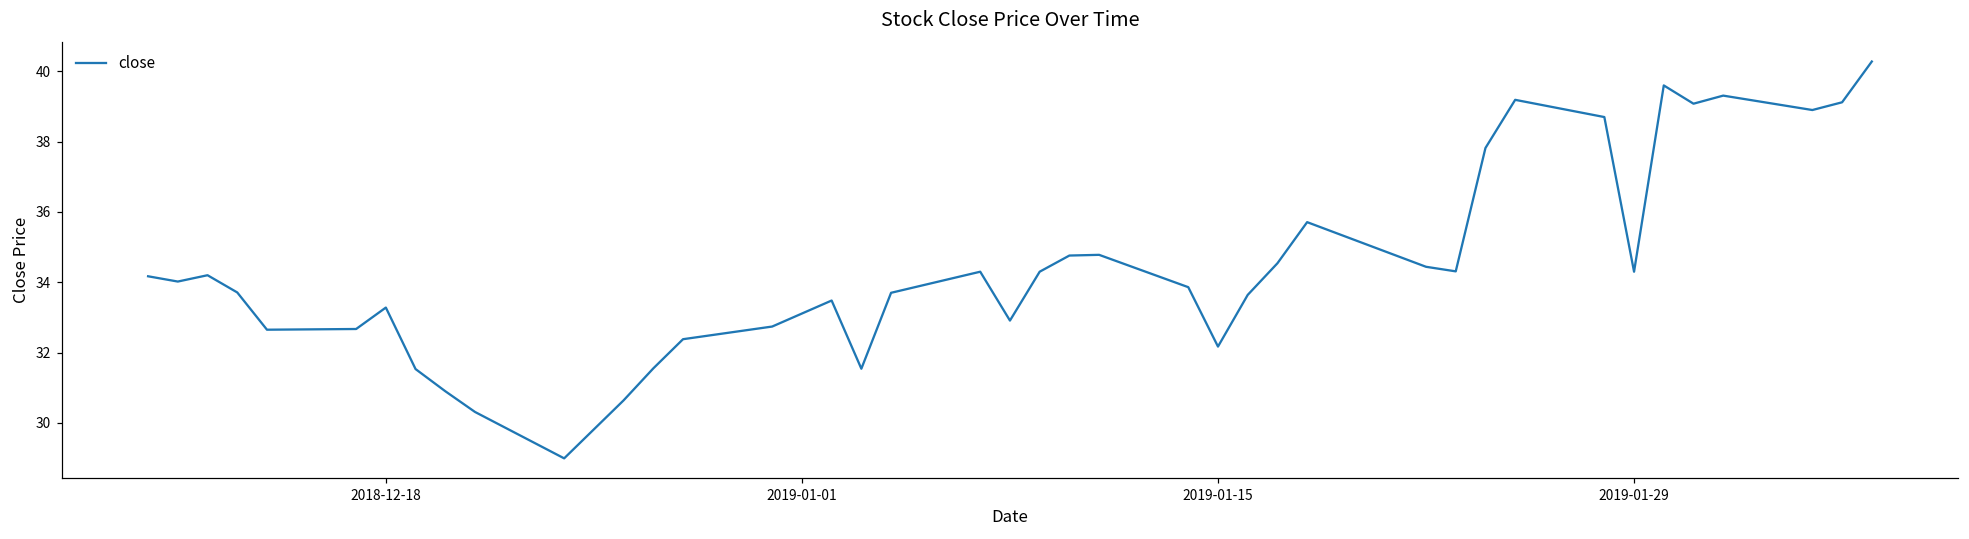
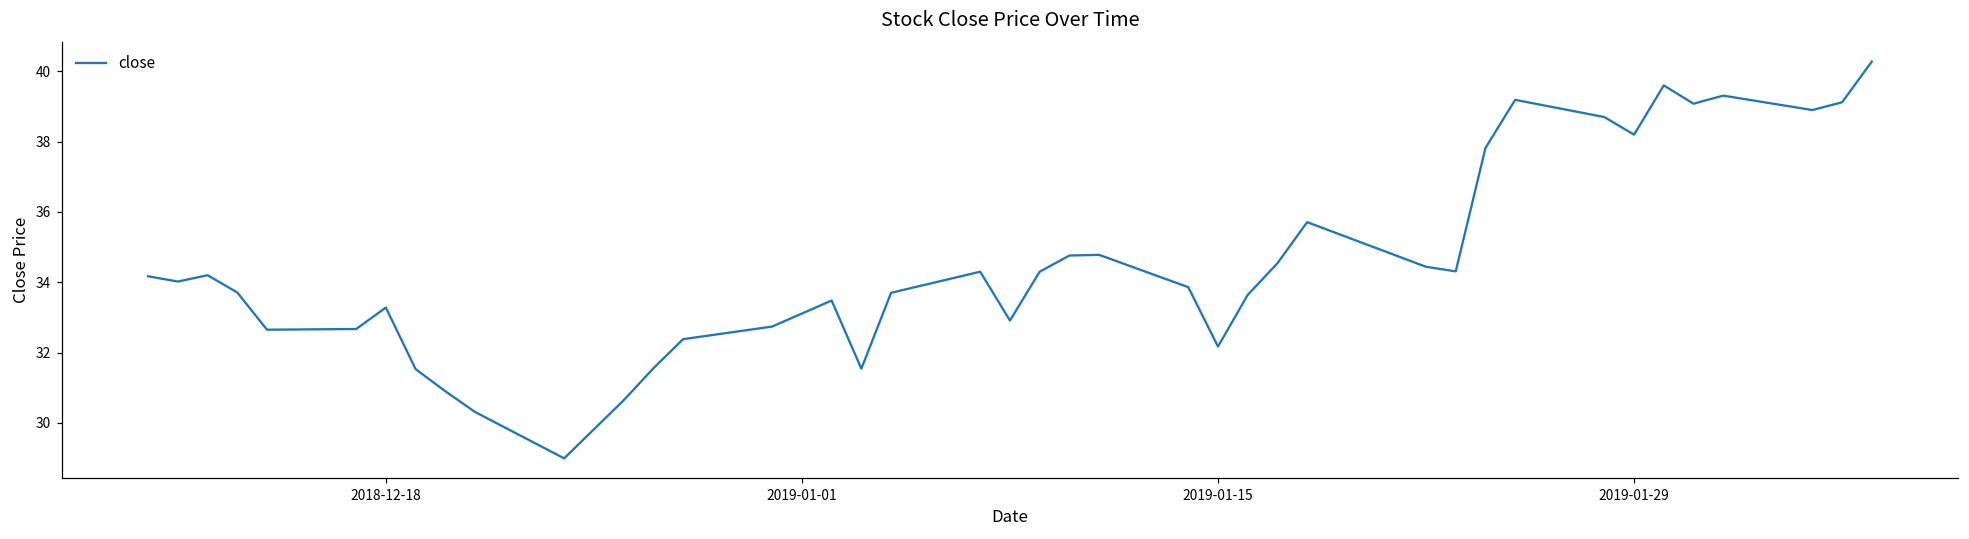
2019-01-29: 34.3 -> 38.2
